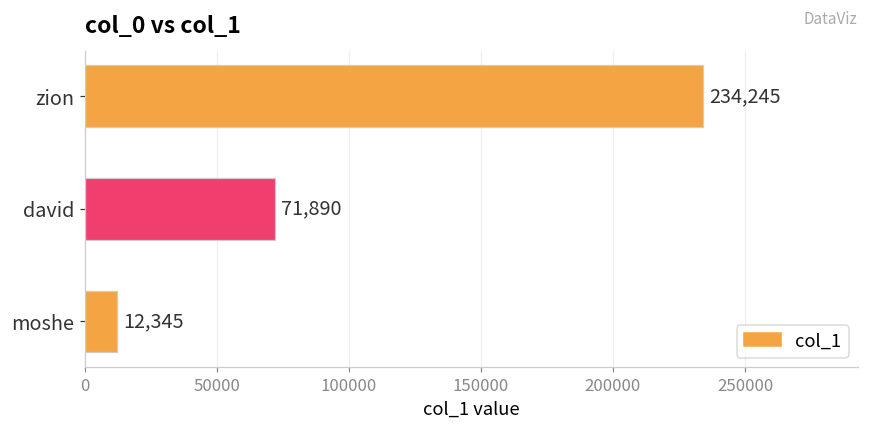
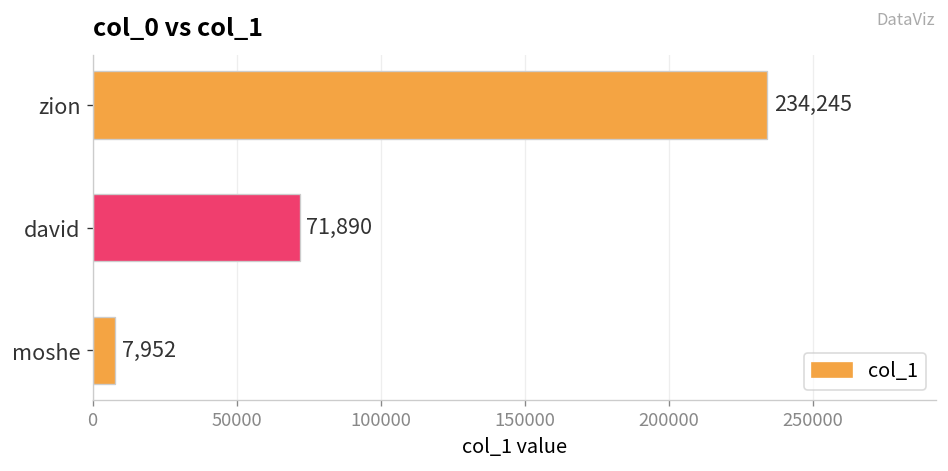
moshe: 12,345 -> 7,952
